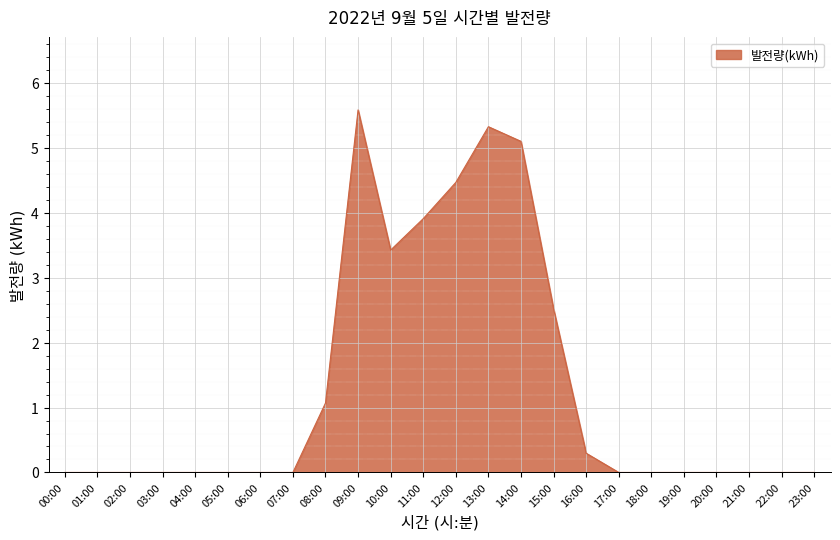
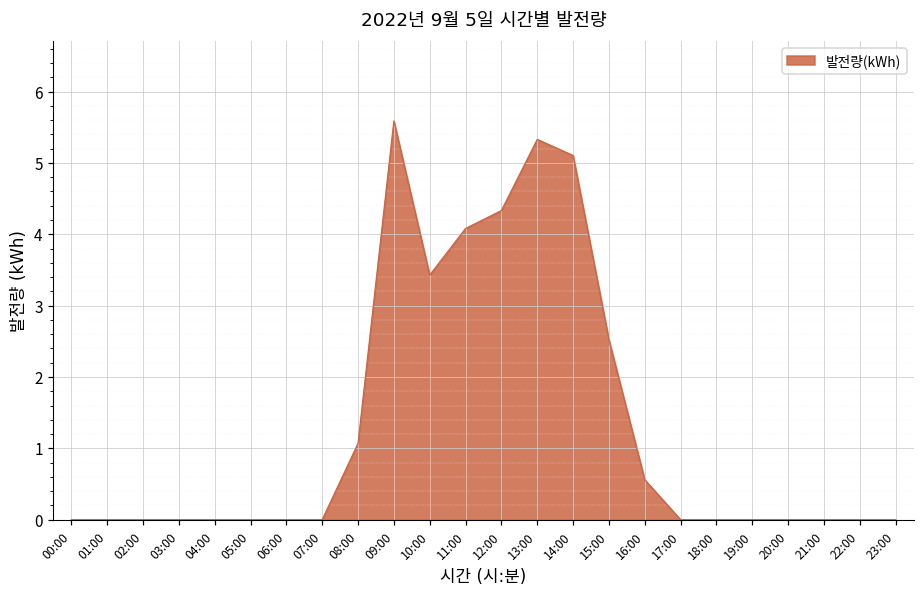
11:00: 3.9 -> 4.1
12:00: 4.5 -> 4.3
16:00: 0.3 -> 0.6
